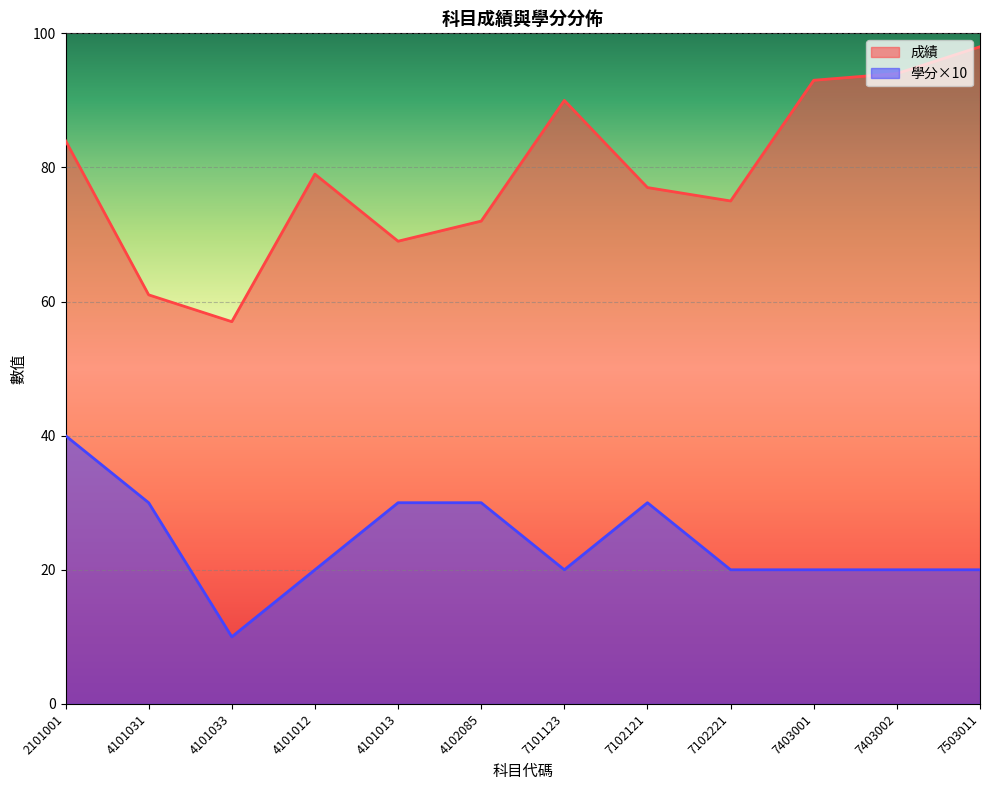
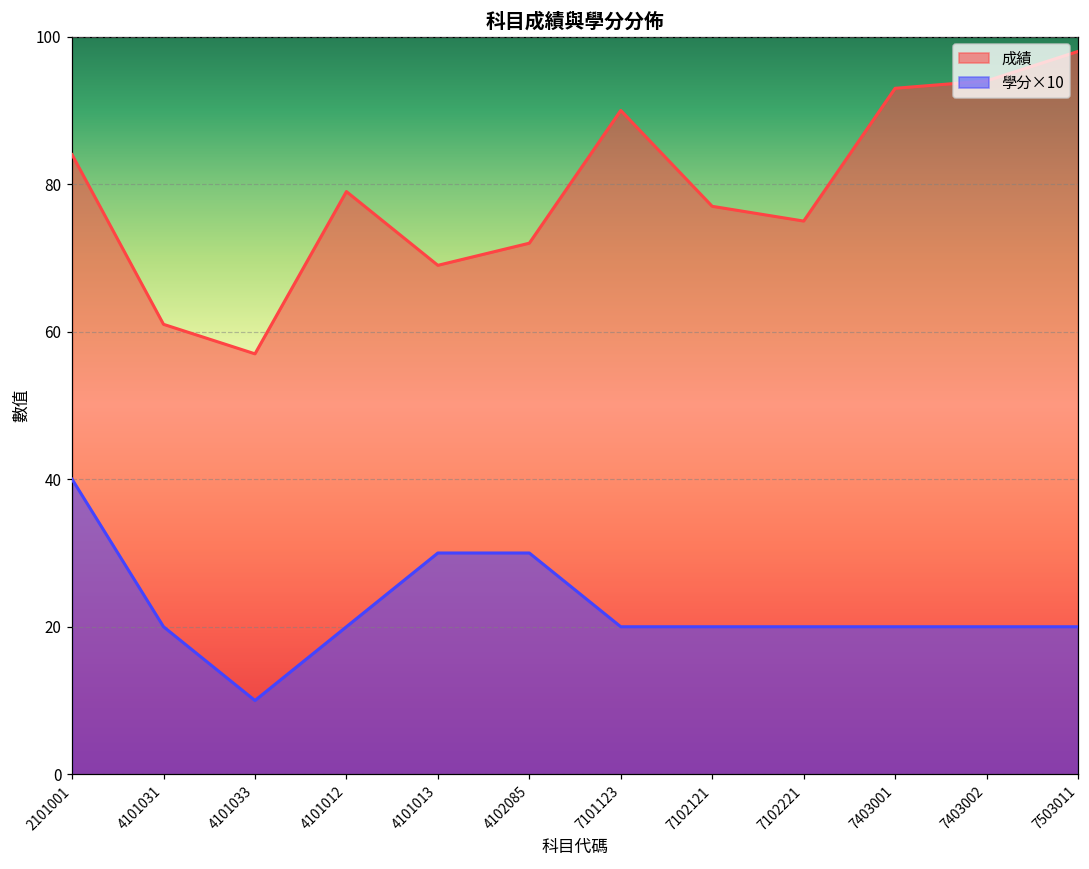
學分×10, 4101031: 30 -> 20
學分×10, 7102121: 30 -> 20
